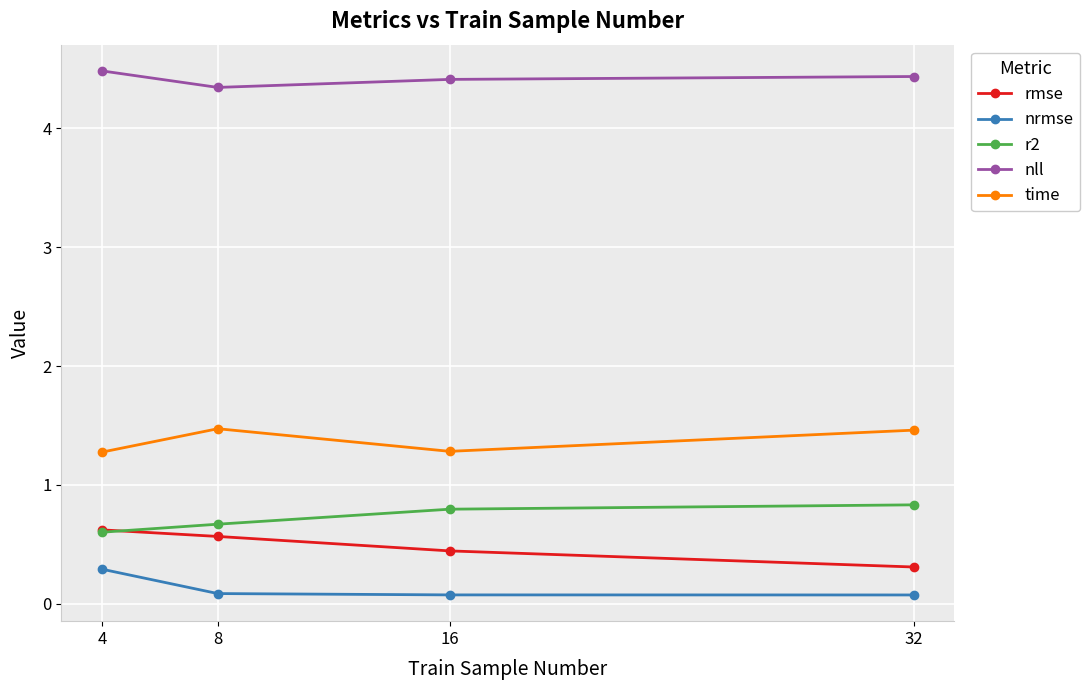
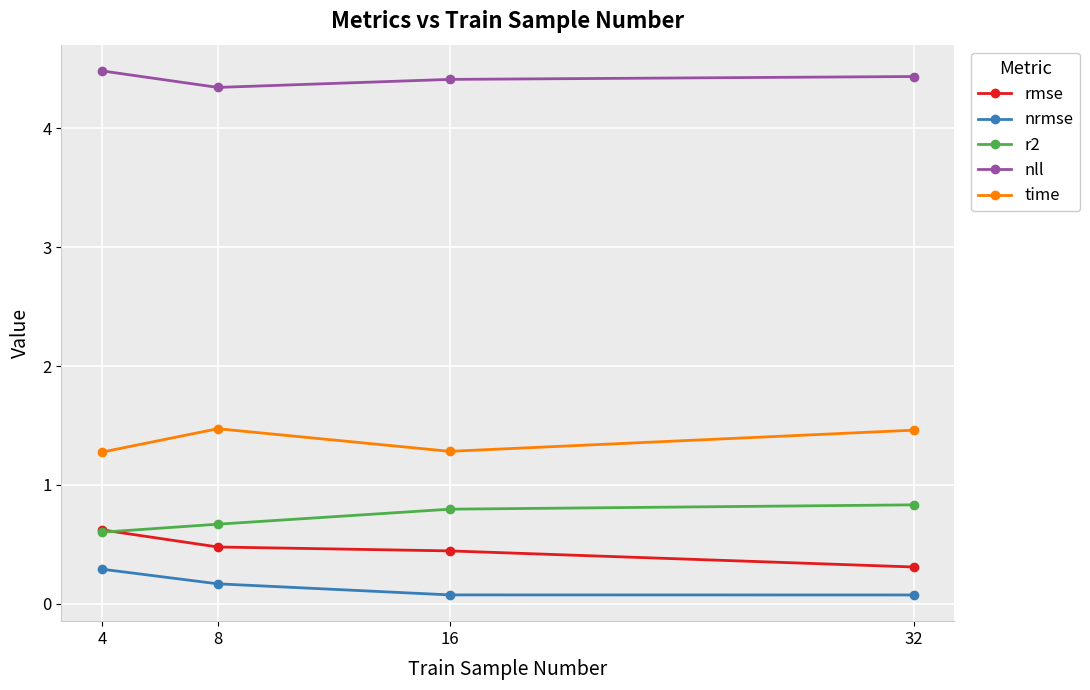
rmse, 8: 0.57 -> 0.48
nrmse, 8: 0.09 -> 0.17
